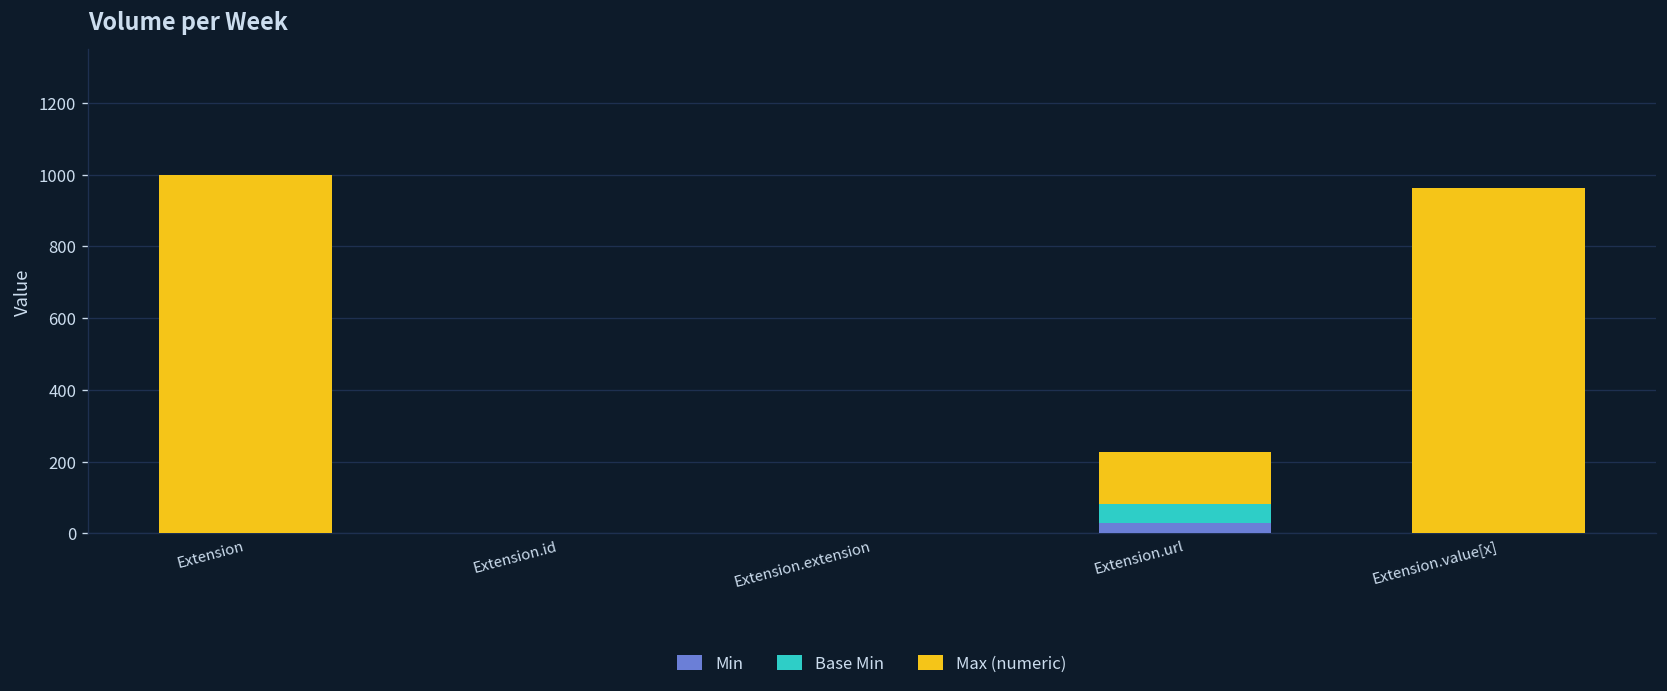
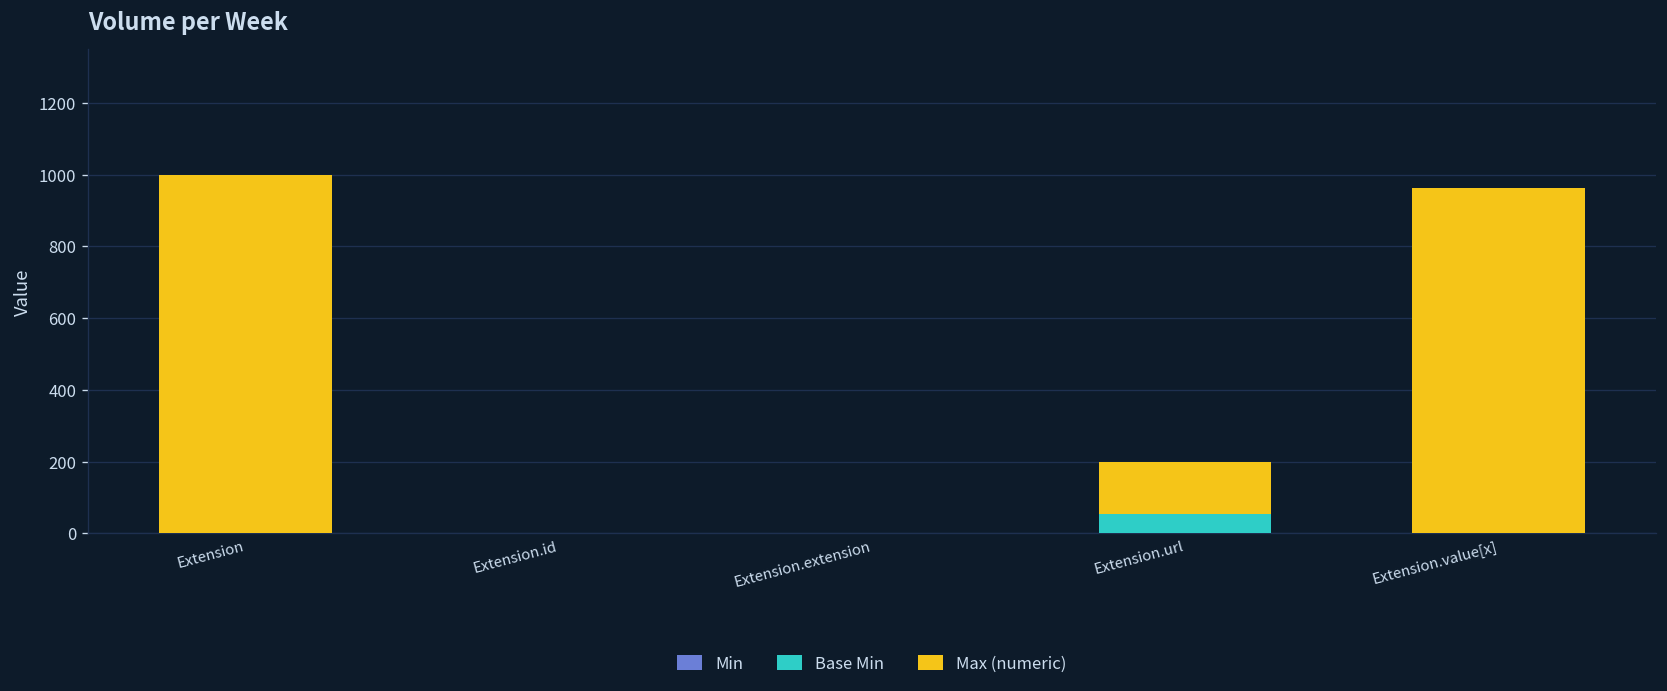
Min, Extension.url: 30 -> 0
